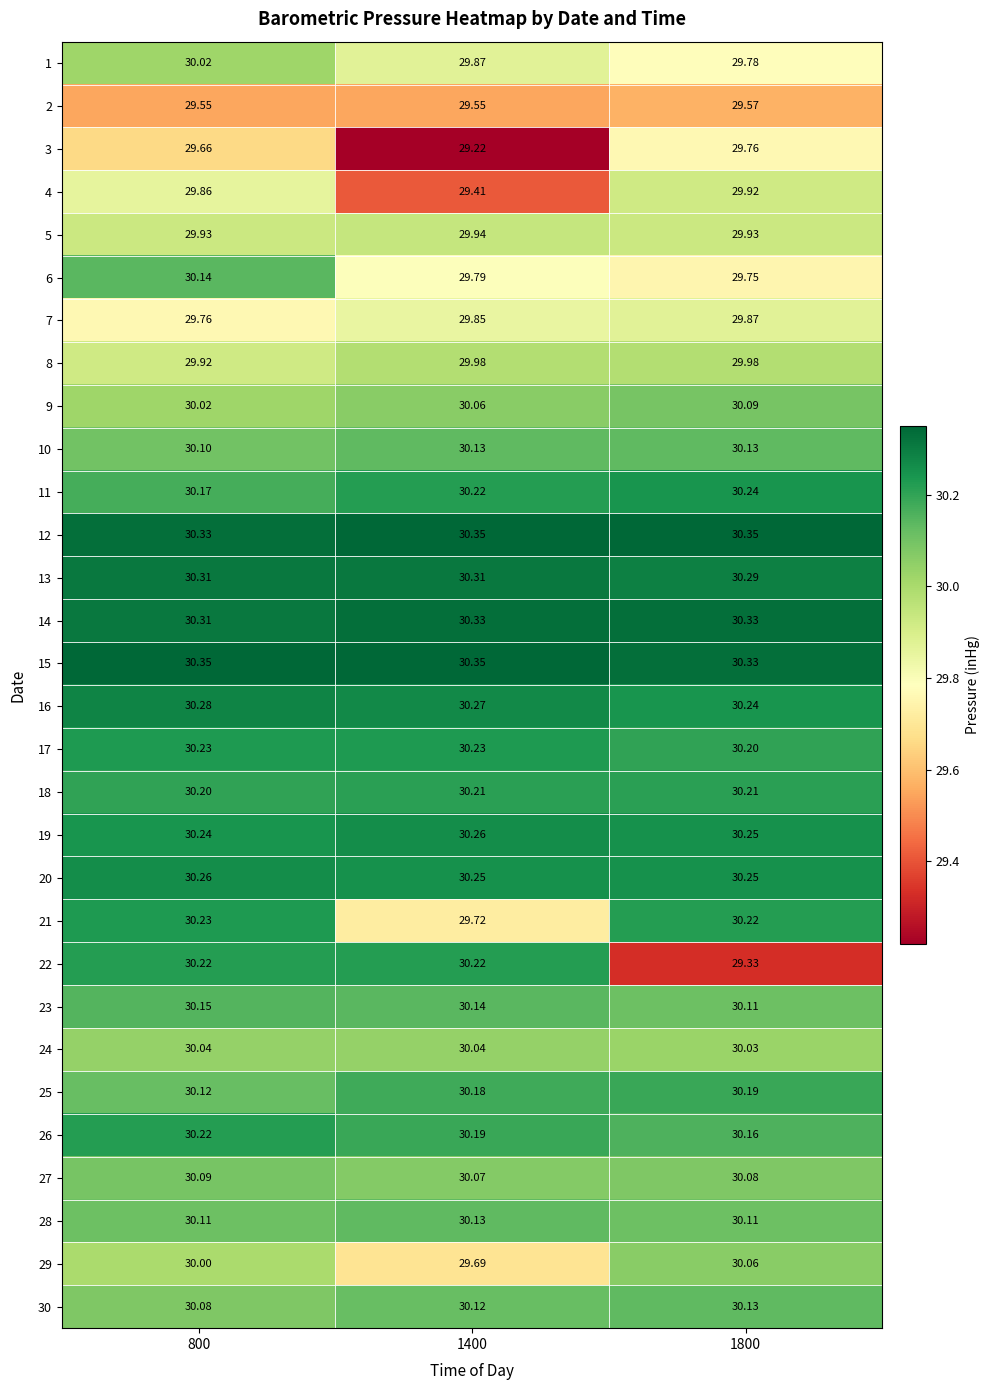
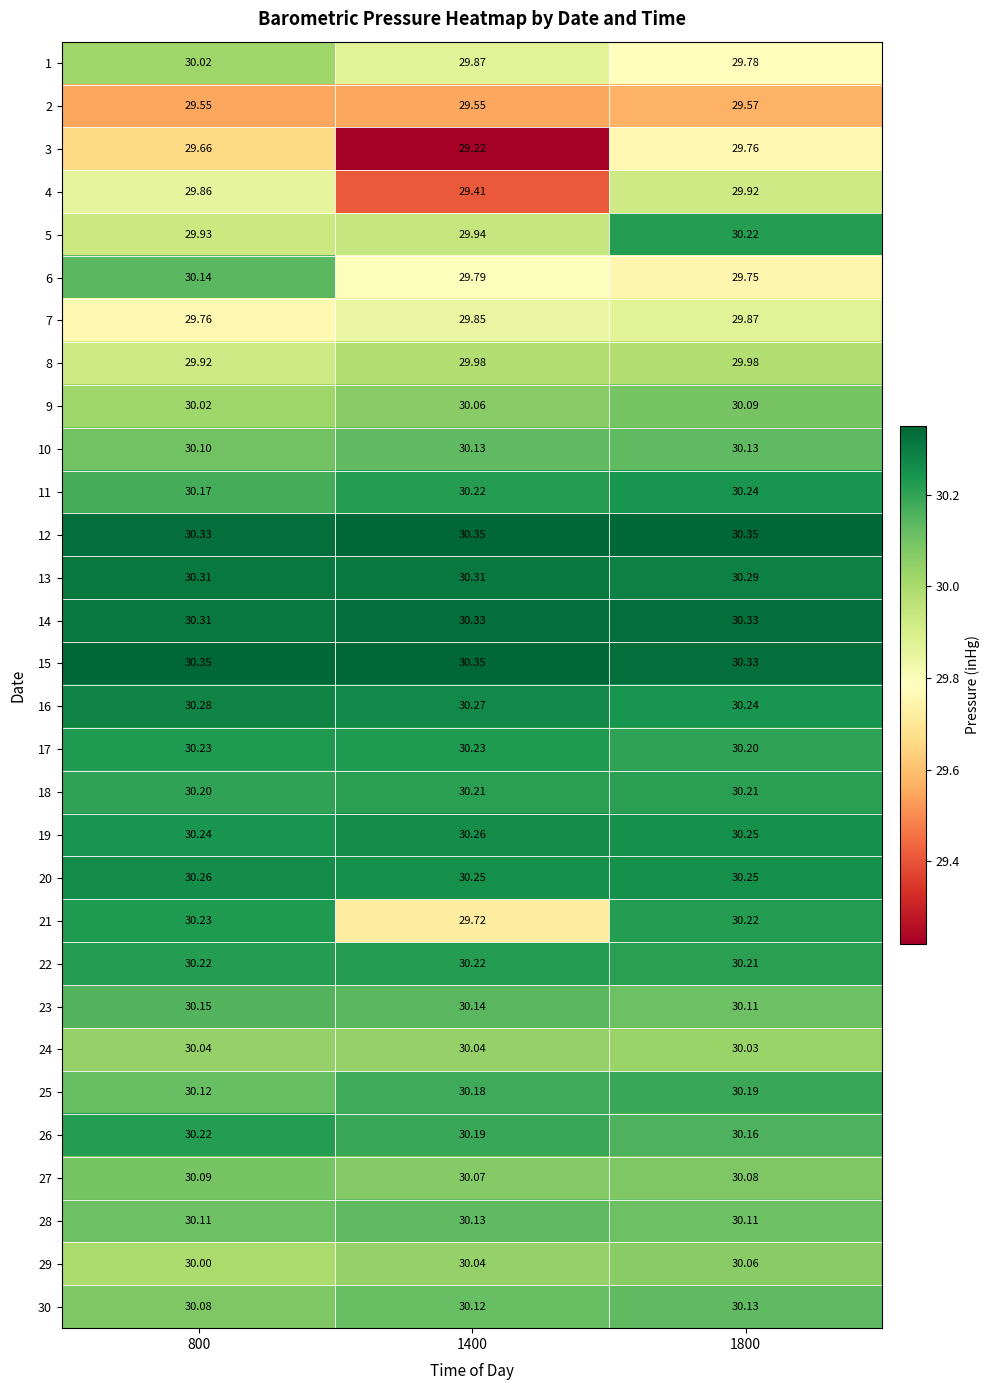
5, 1800: 29.93 -> 30.22
22, 1800: 29.33 -> 30.21
29, 1400: 29.69 -> 30.04
